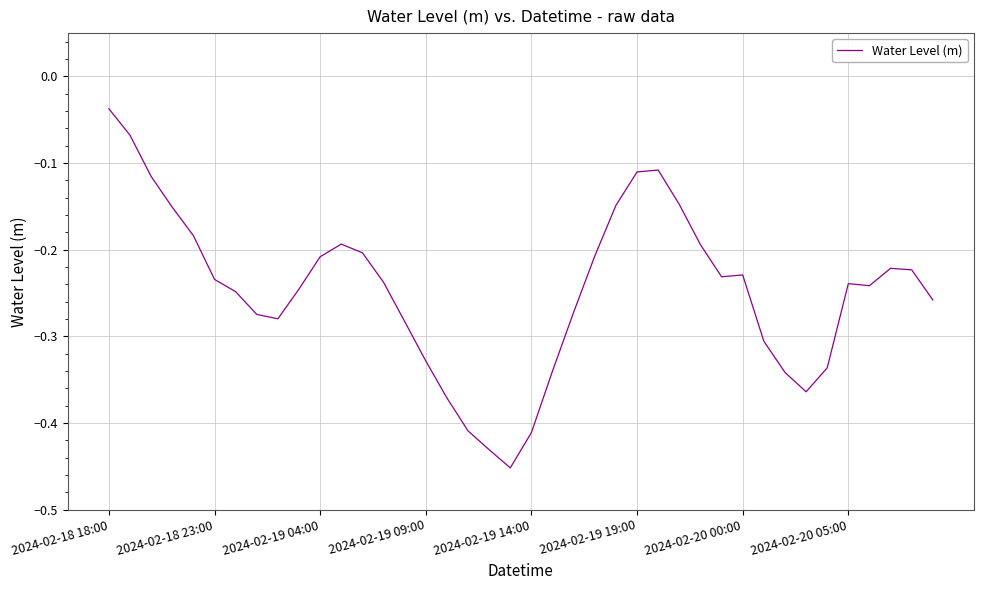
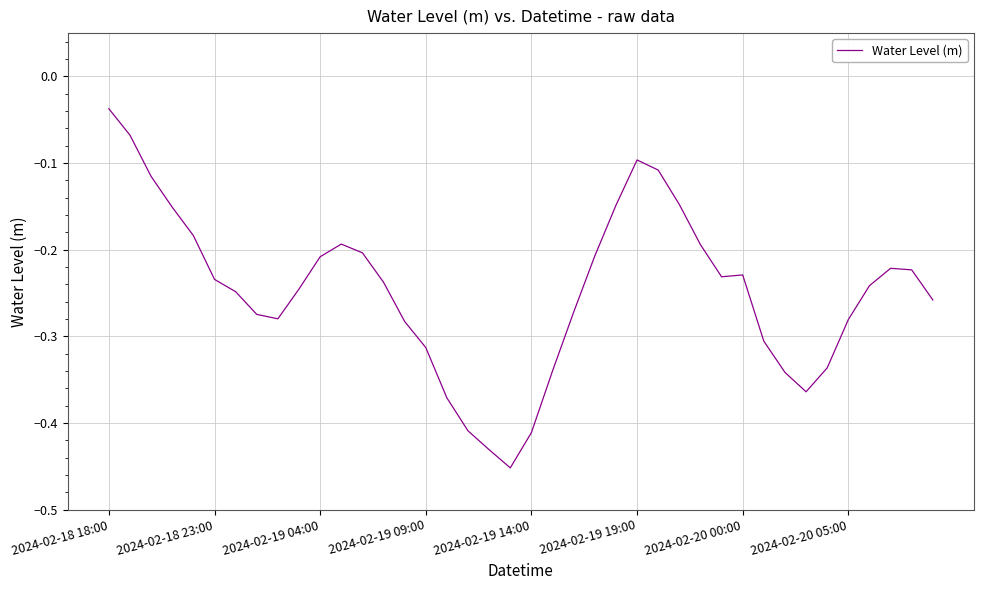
2024-02-19 09:00: -0.33 -> -0.31
2024-02-19 19:00: -0.11 -> -0.10
2024-02-20 05:00: -0.24 -> -0.28
